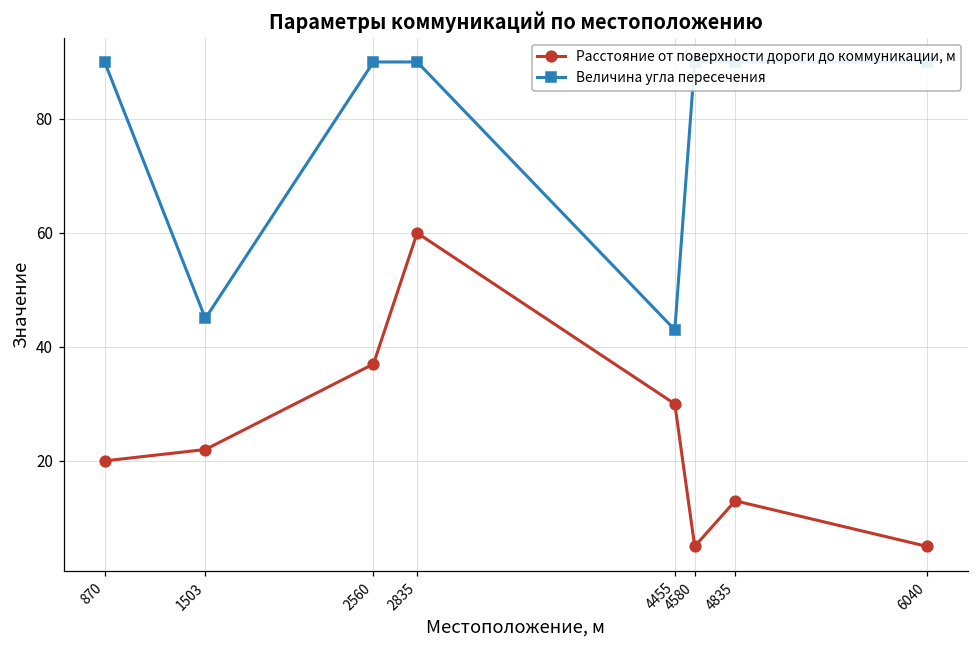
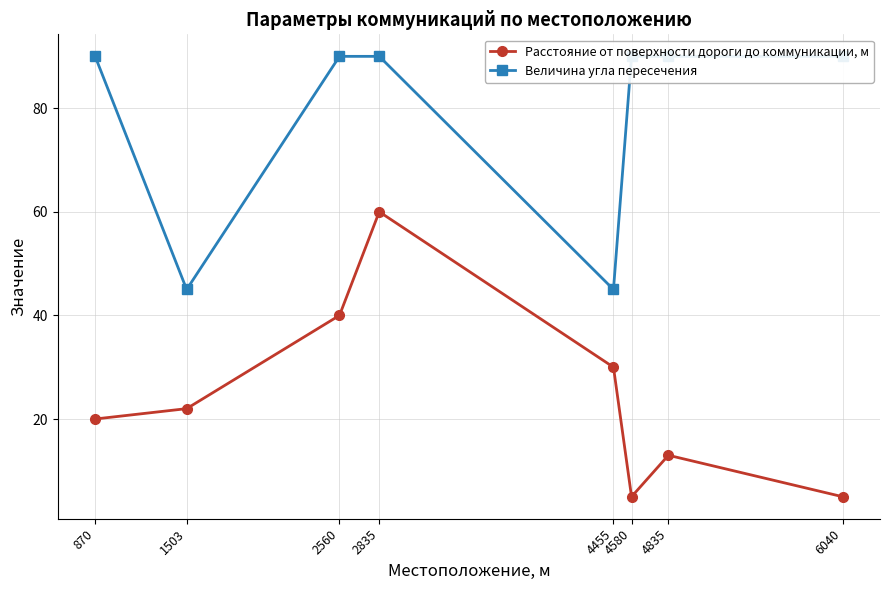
Расстояние от поверхности дороги до коммуникации, м, 2560: 37 -> 40
Величина угла пересечения, 4455: 43 -> 45
